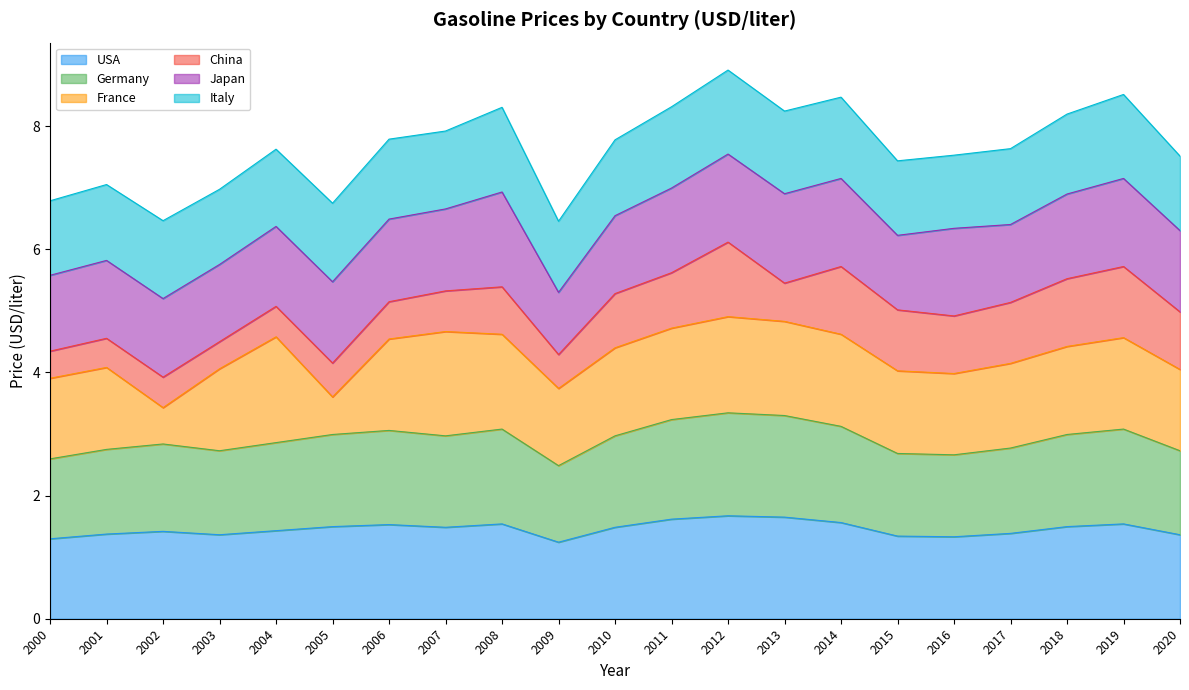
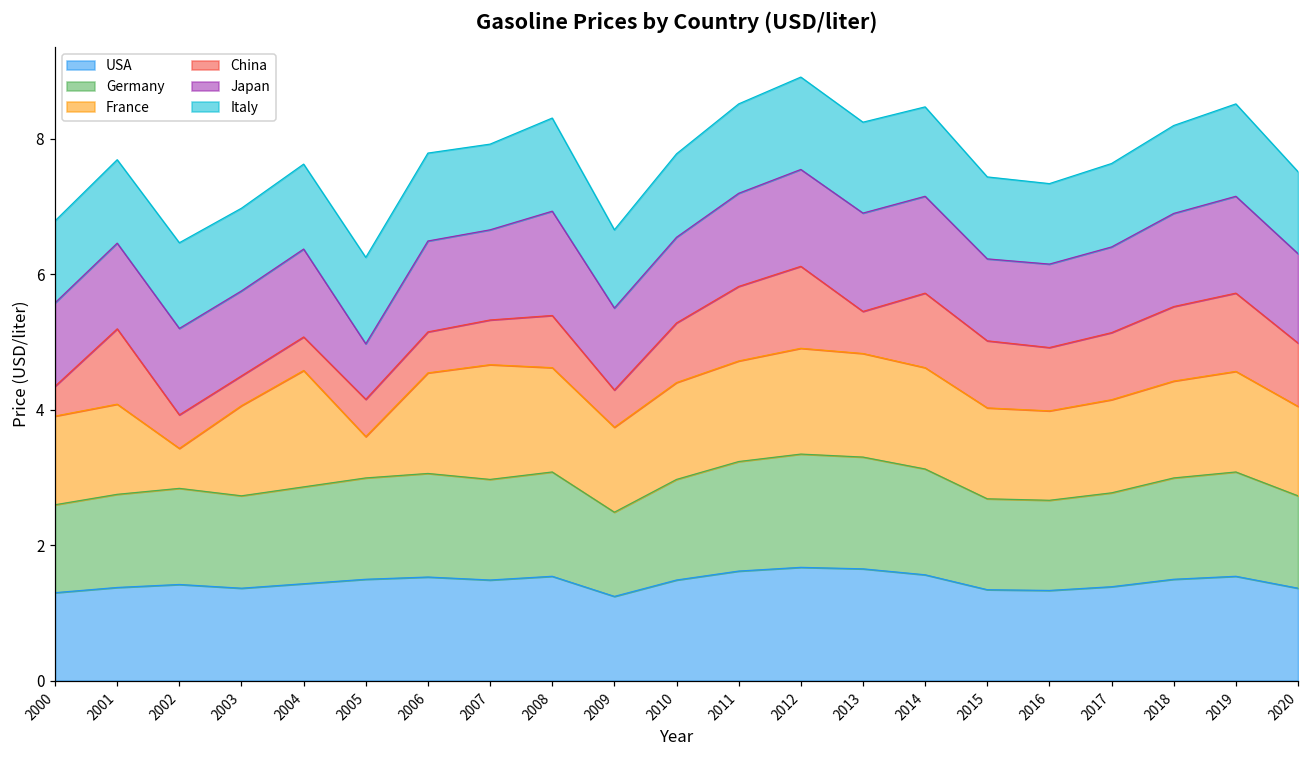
China, 2001: 0.5 -> 1.1
Japan, 2005: 1.3 -> 0.8
Japan, 2009: 1.0 -> 1.2
China, 2011: 0.9 -> 1.1
Japan, 2016: 1.4 -> 1.2
